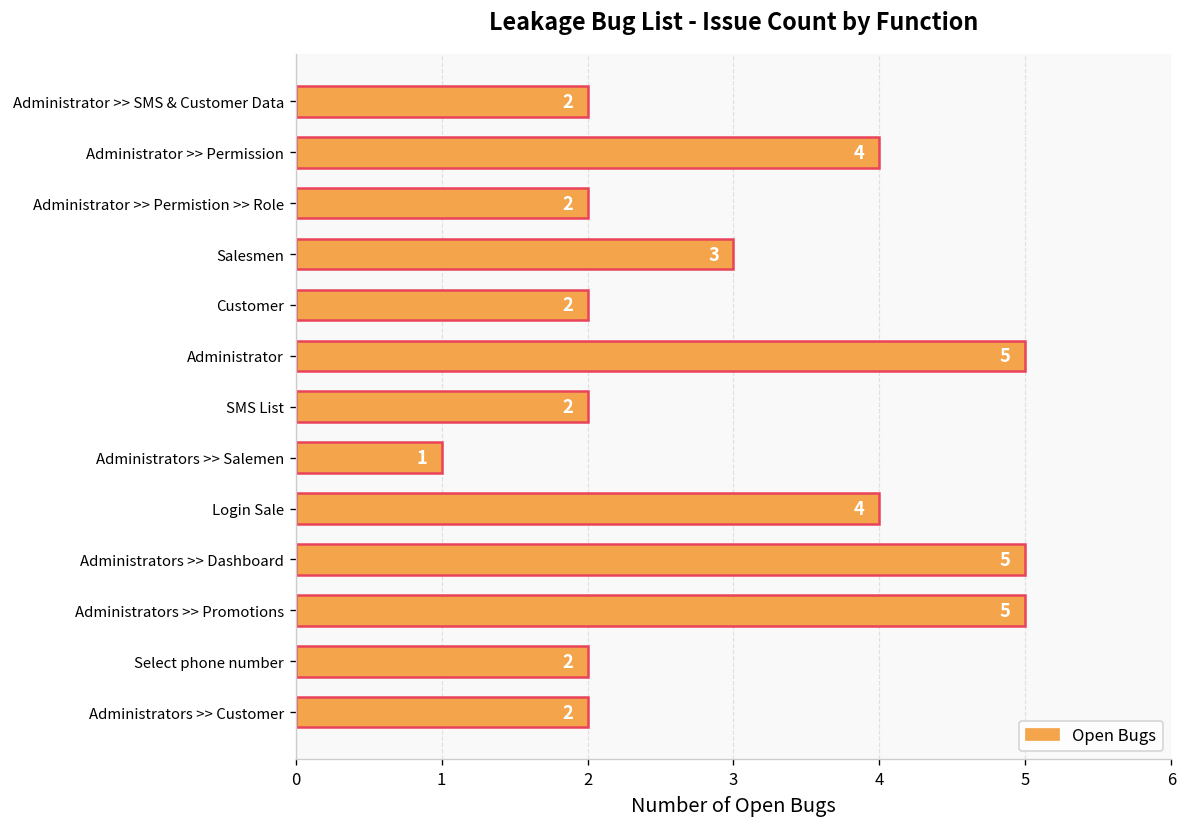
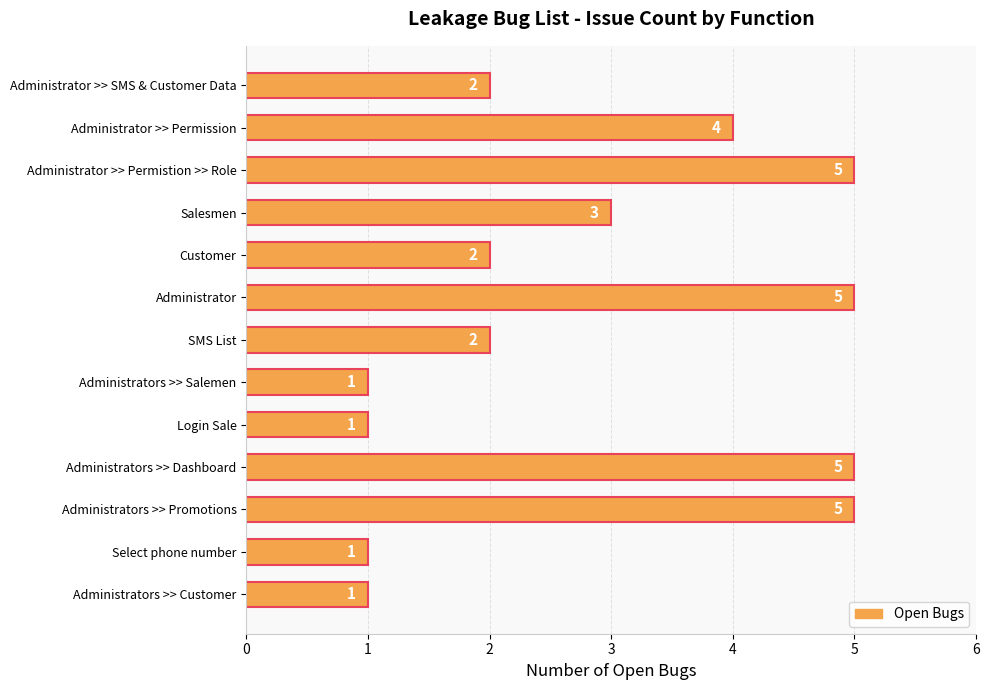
Administrator >> Permistion >> Role: 2 -> 5
Login Sale: 4 -> 1
Select phone number: 2 -> 1
Administrators >> Customer: 2 -> 1
